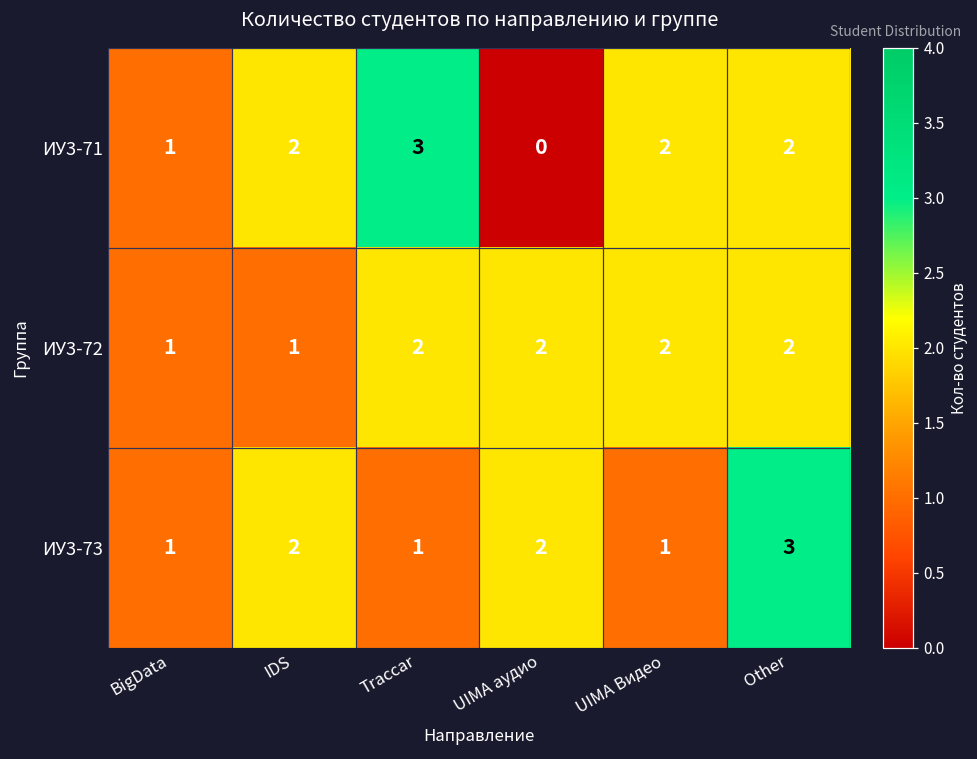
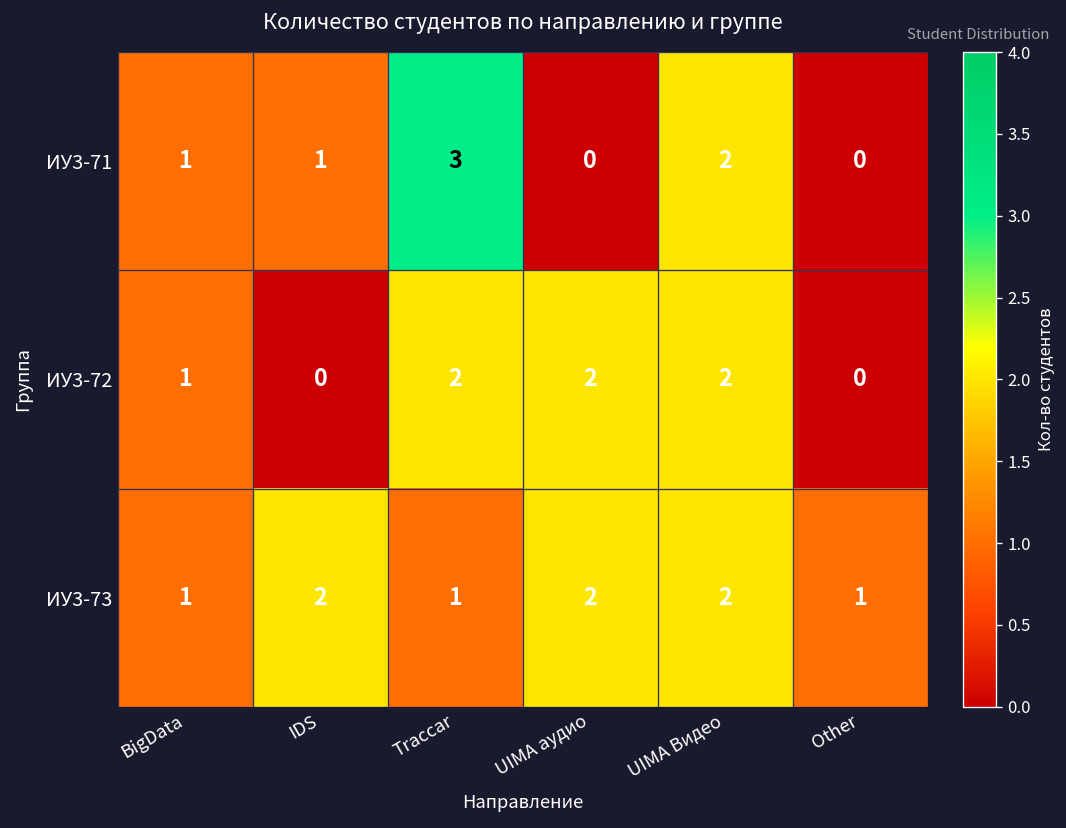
ИУ3-71, IDS: 2 -> 1
ИУ3-71, Other: 2 -> 0
ИУ3-72, IDS: 1 -> 0
ИУ3-72, Other: 2 -> 0
ИУ3-73, UIMA Видео: 1 -> 2
ИУ3-73, Other: 3 -> 1
